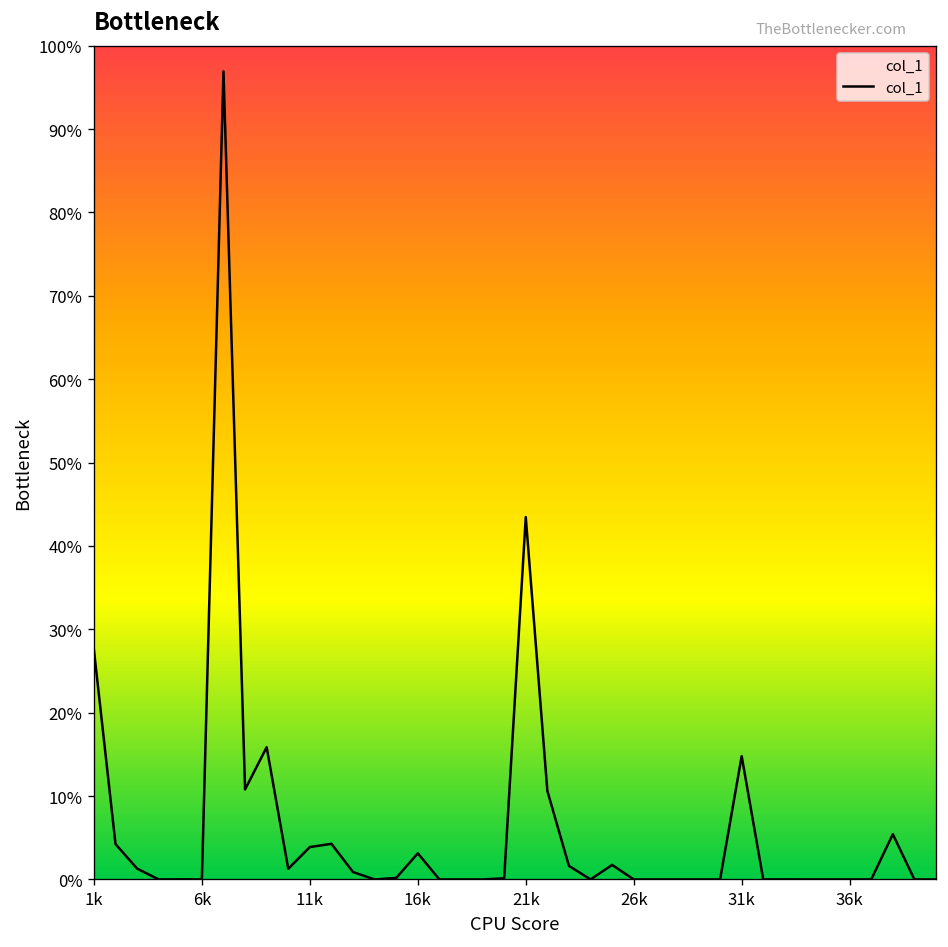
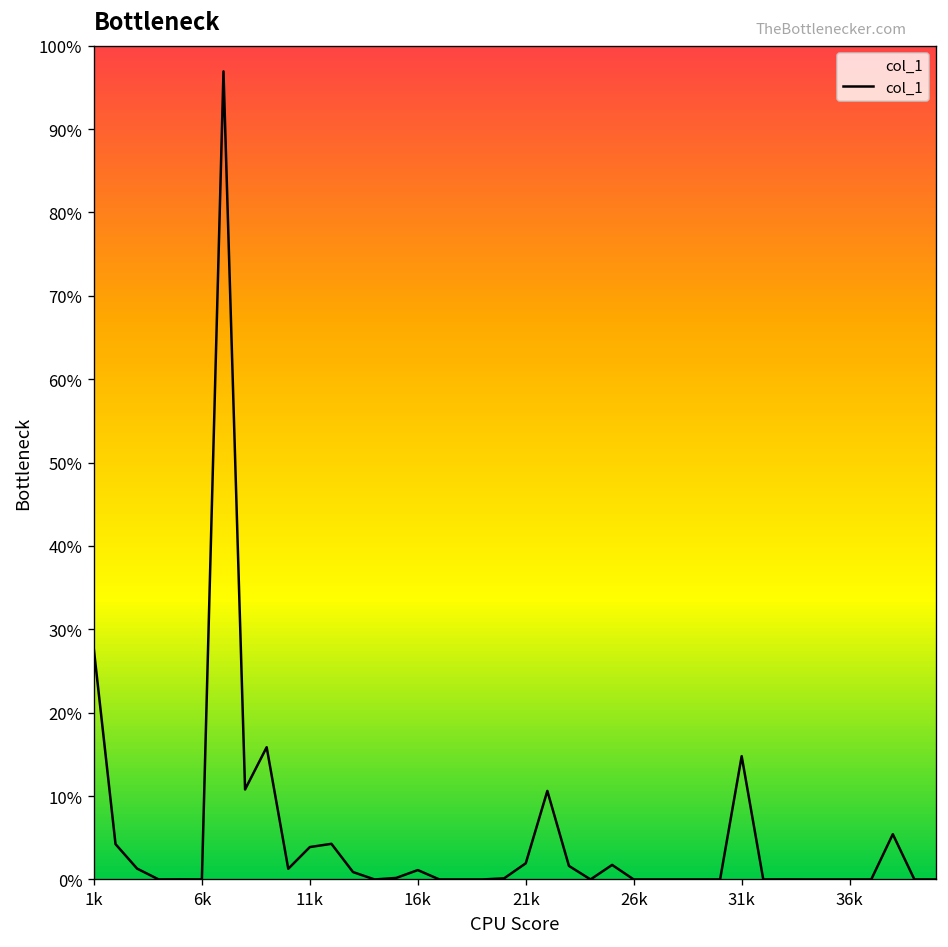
16k: 3% -> 1%
21k: 43% -> 2%
